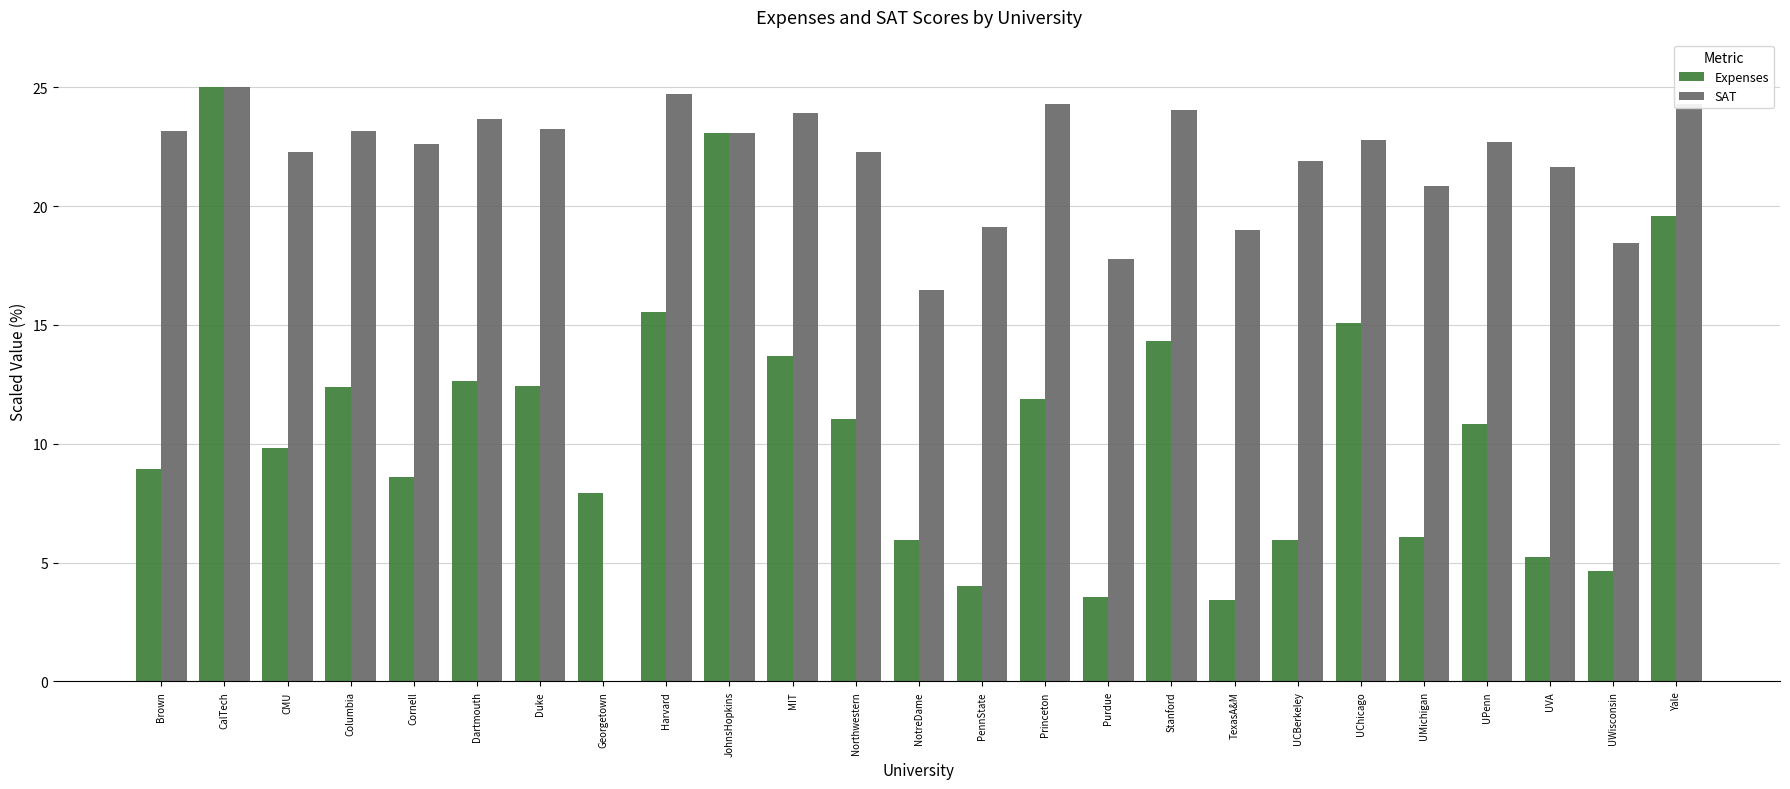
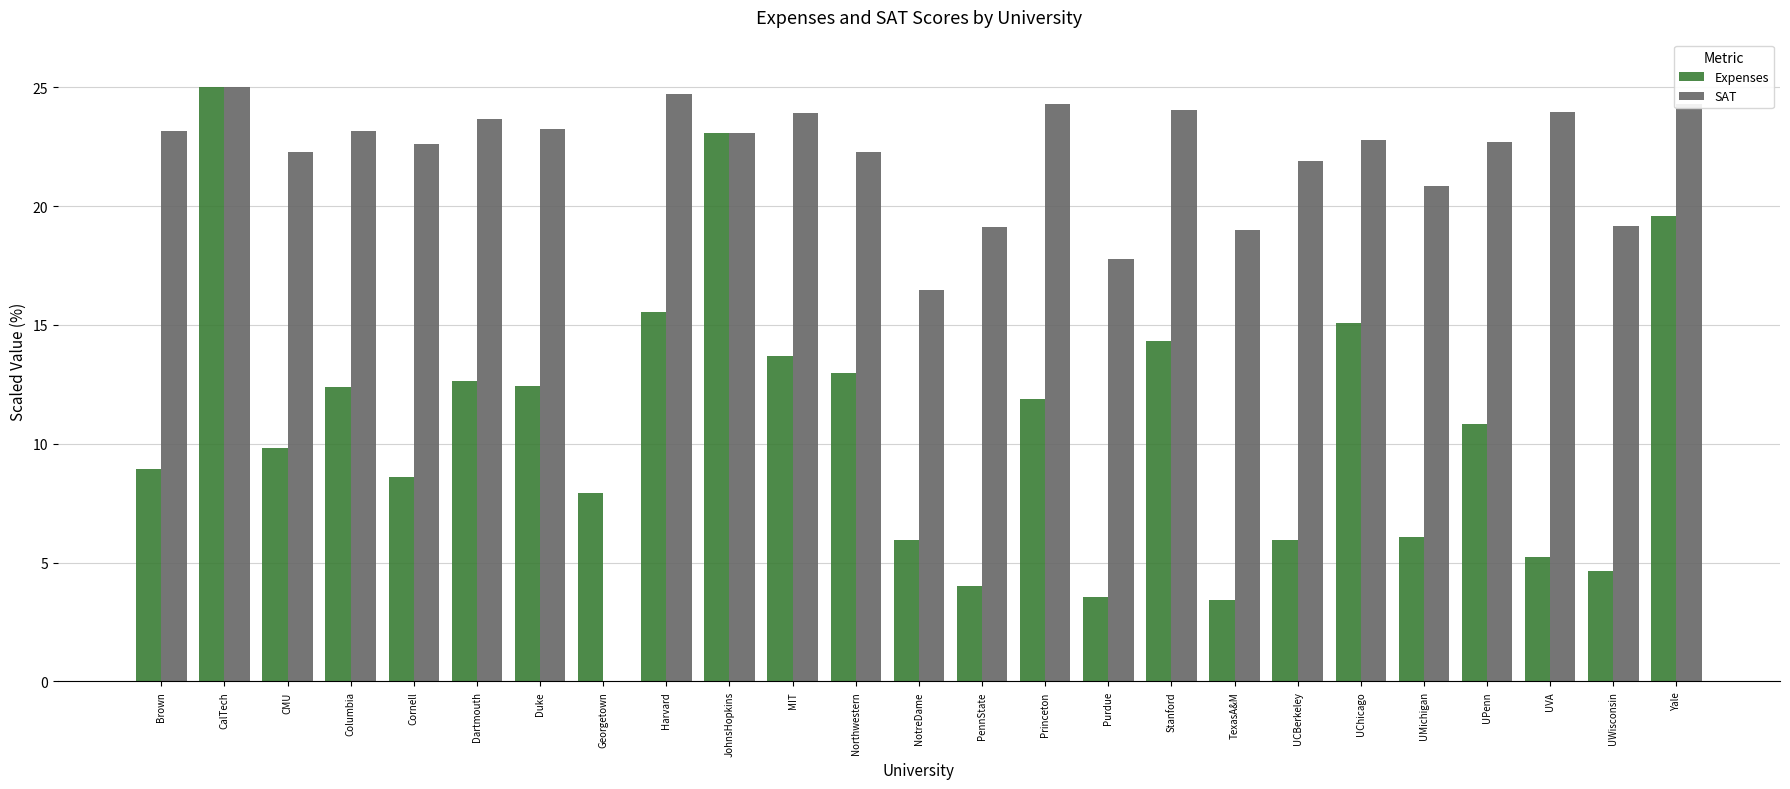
Expenses, Northwestern: 11.0 -> 13.0
SAT, UVA: 21.6 -> 24.0
SAT, UWisconsin: 18.4 -> 19.2
